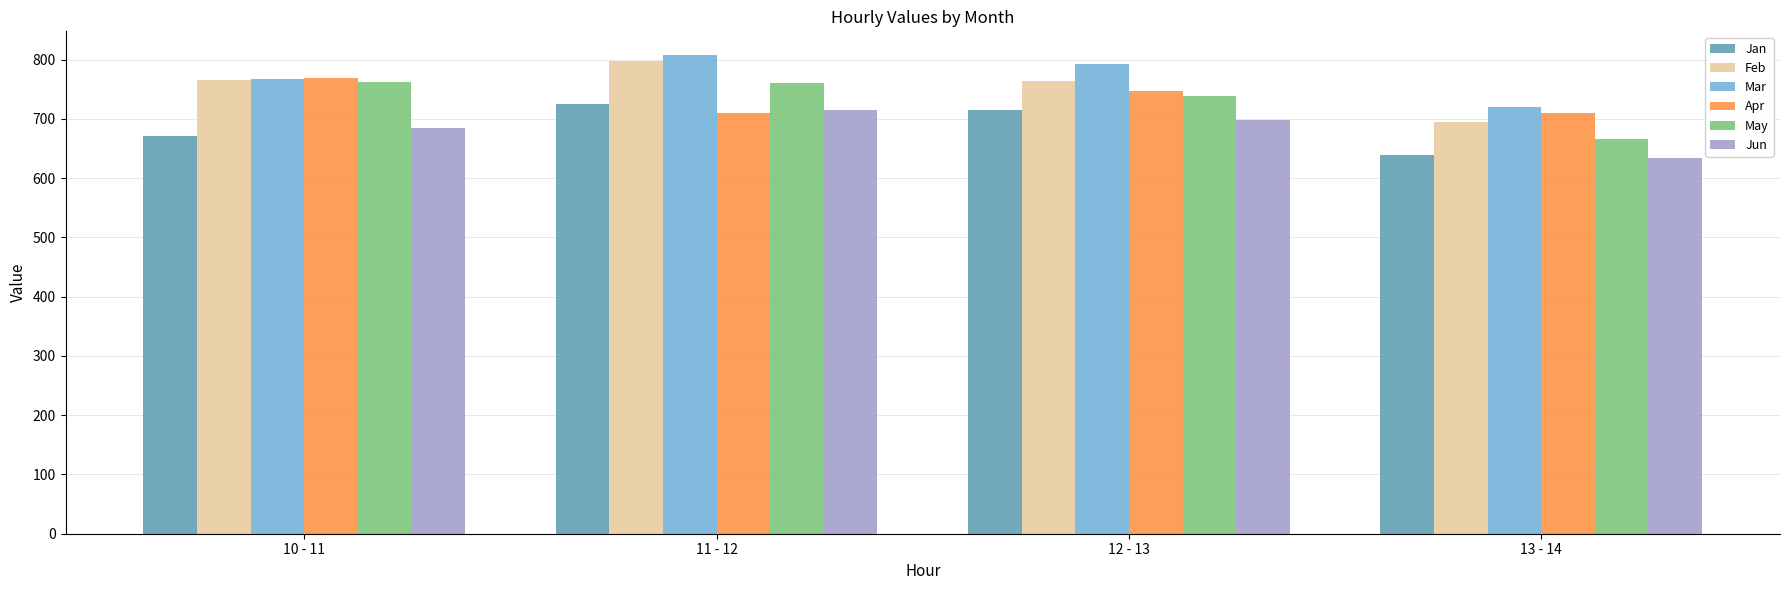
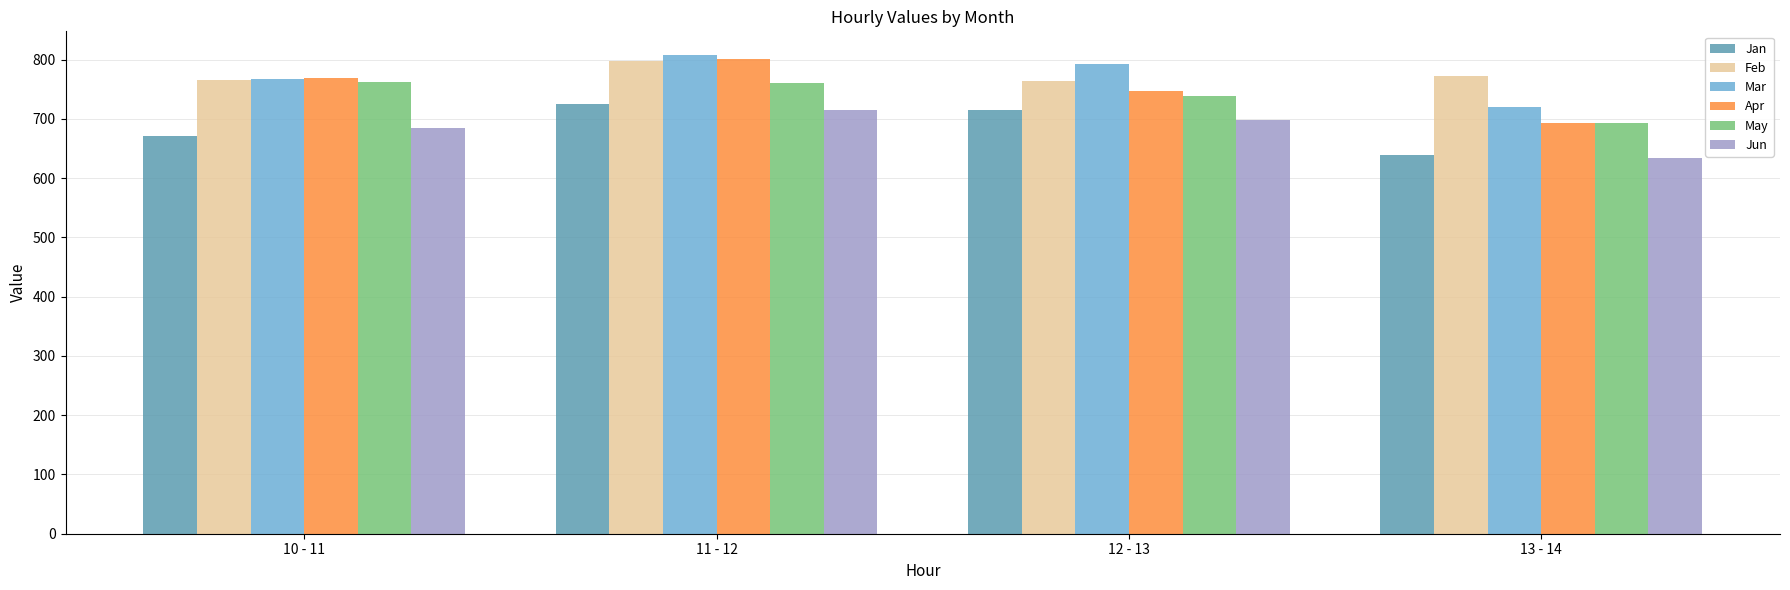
Apr, 11 - 12: 710 -> 800
Feb, 13 - 14: 690 -> 770
Apr, 13 - 14: 710 -> 690
May, 13 - 14: 670 -> 690
